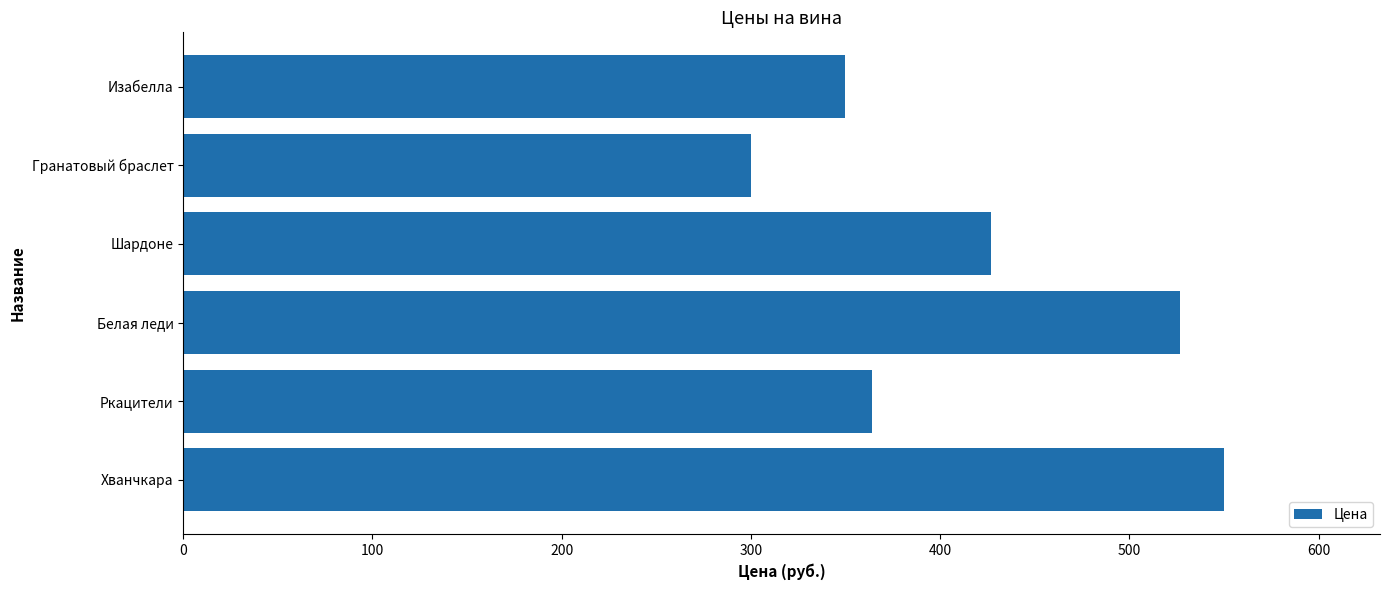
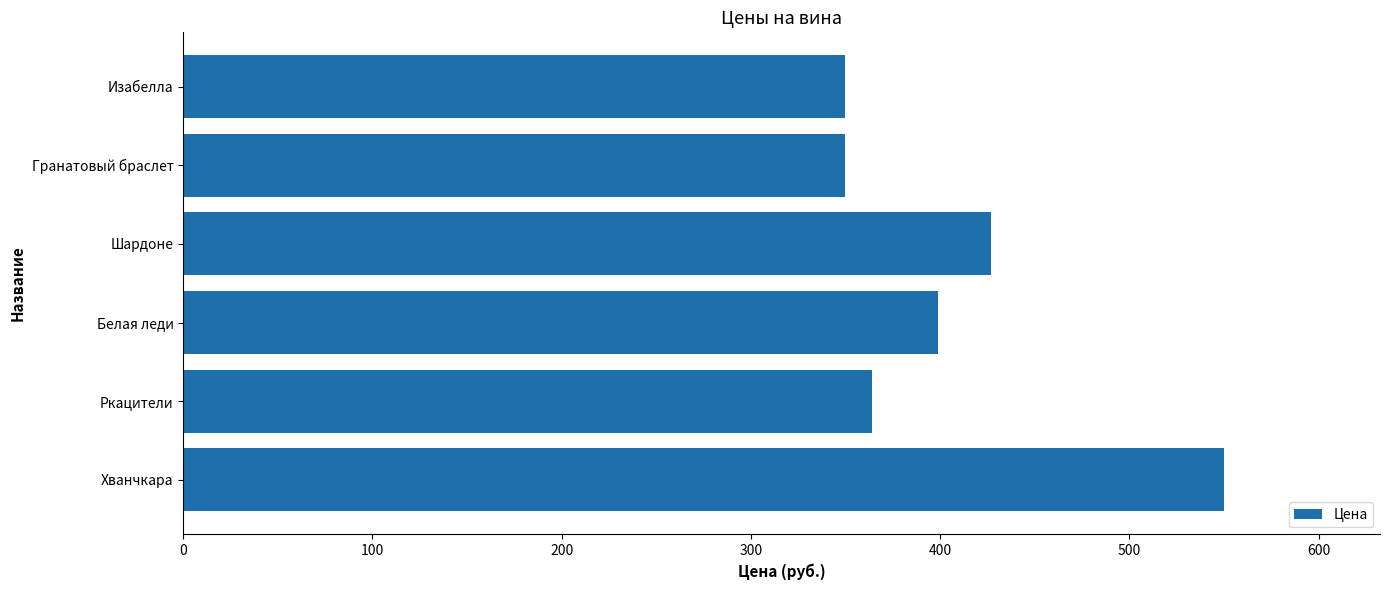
Гранатовый браслет: 300 -> 350
Белая леди: 527 -> 399
